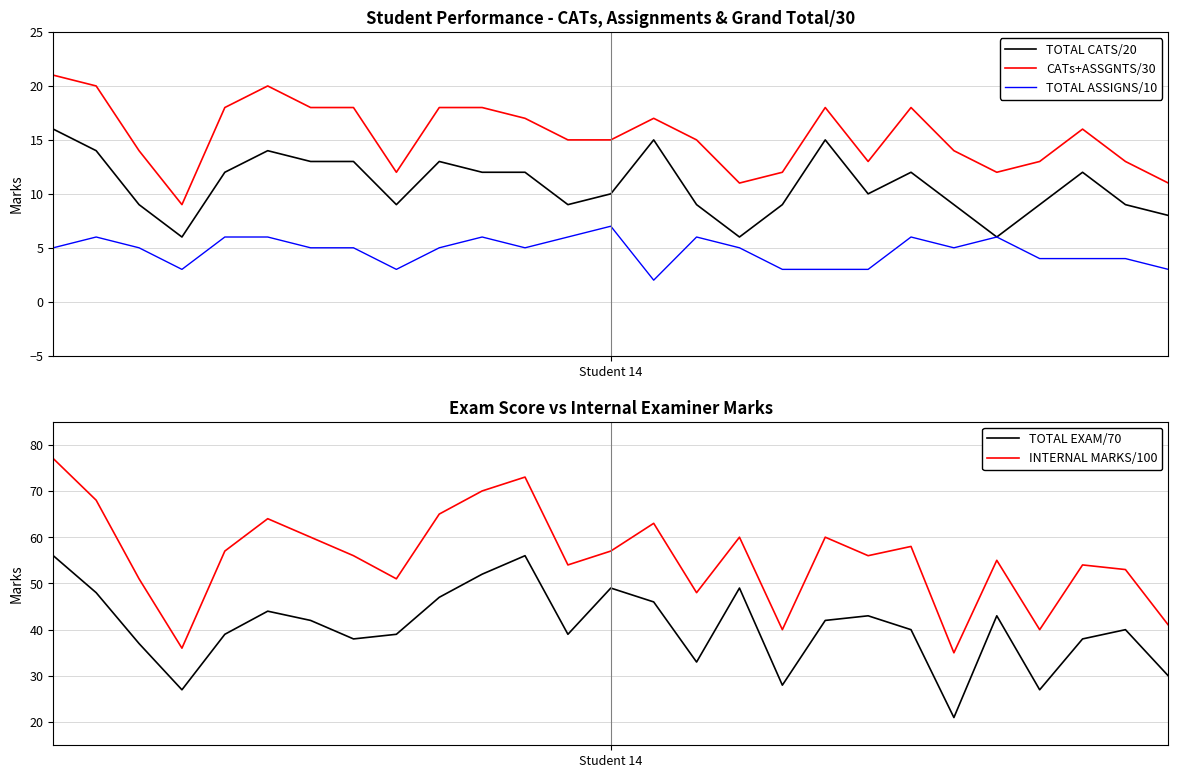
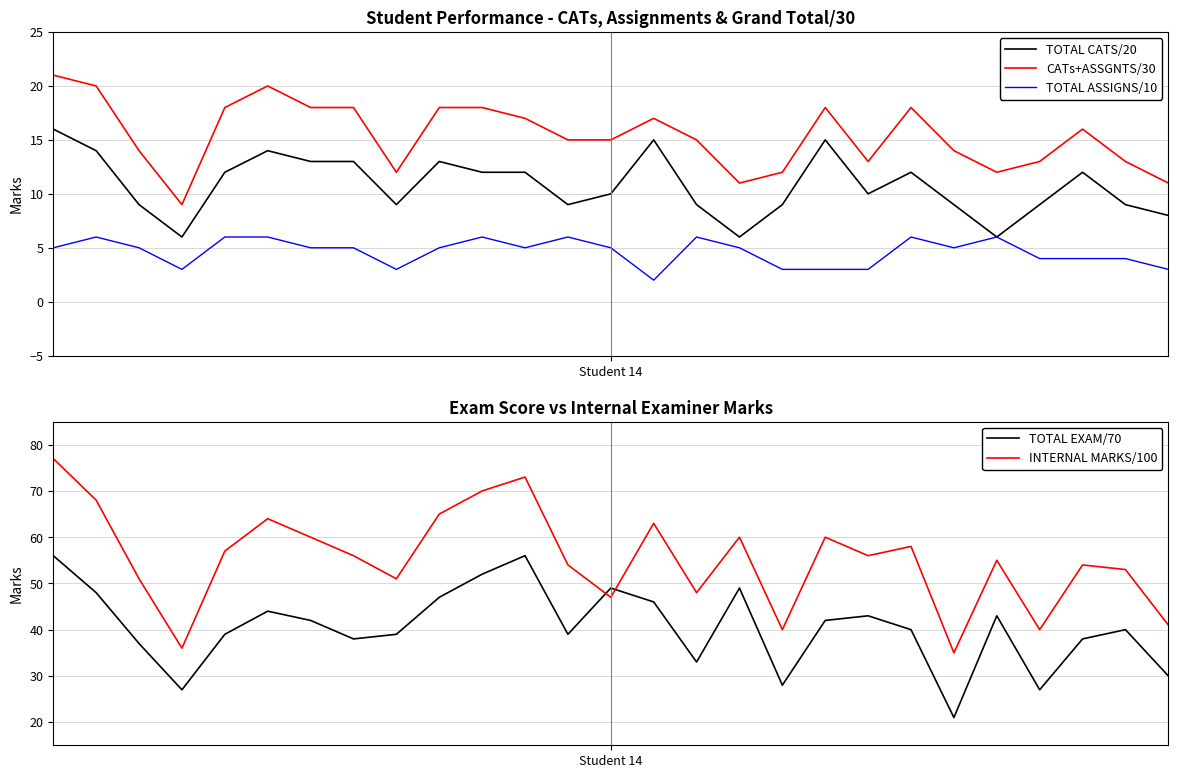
Student Performance - CATs, Assignments & Grand Total/30, TOTAL ASSIGNS/10, Student 14: 7 -> 5
Exam Score vs Internal Examiner Marks, INTERNAL MARKS/100, Student 14: 57 -> 47
